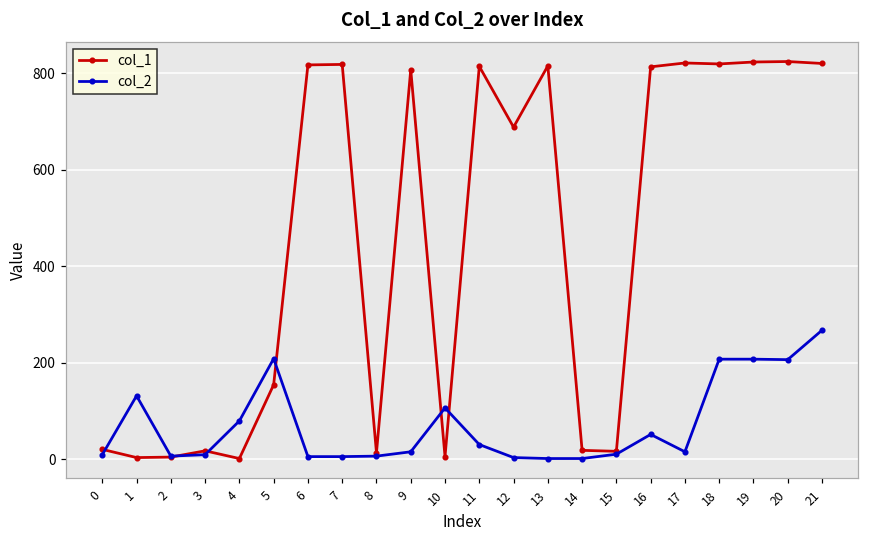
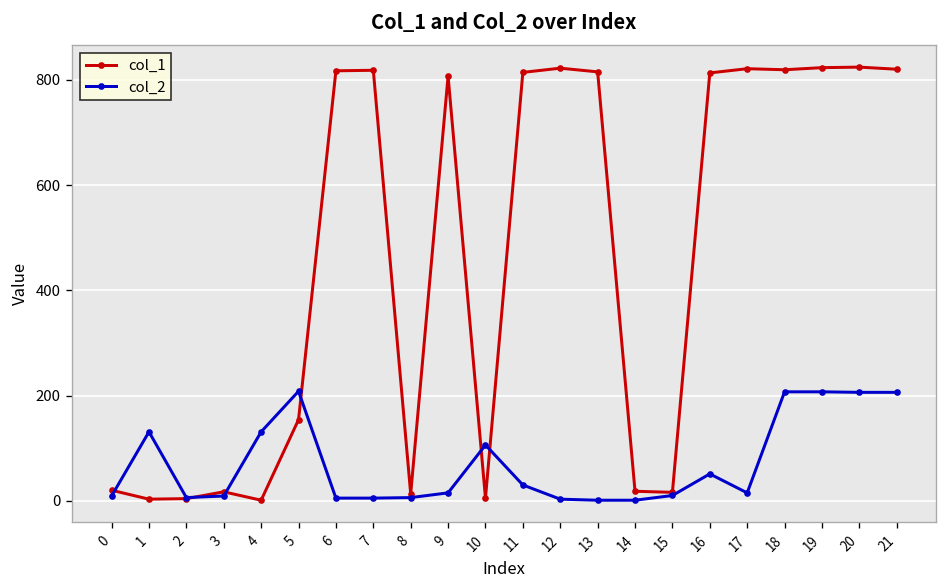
col_2, 4: 80 -> 130
col_1, 12: 690 -> 820
col_2, 21: 270 -> 210
